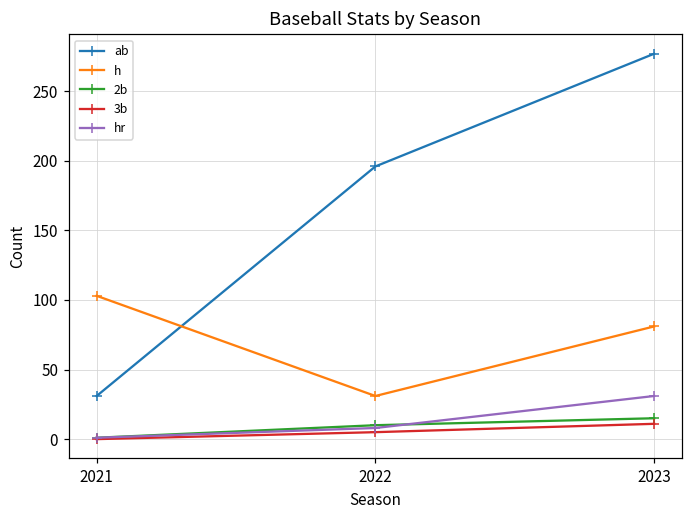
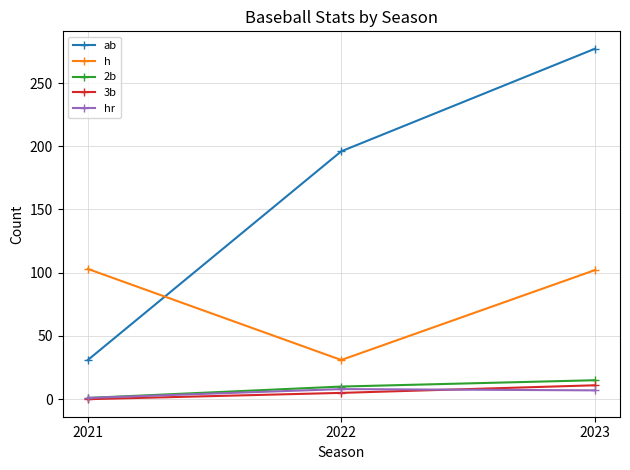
h, 2023: 81 -> 102
hr, 2023: 31 -> 7
